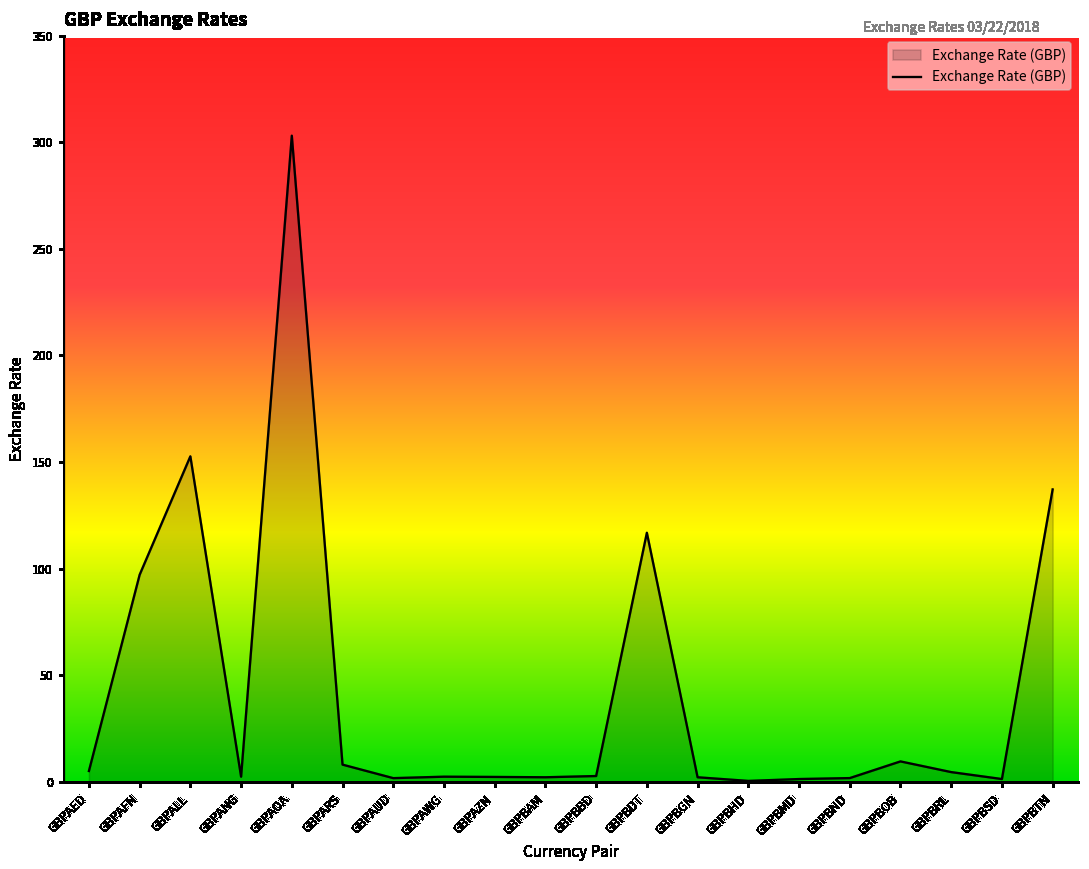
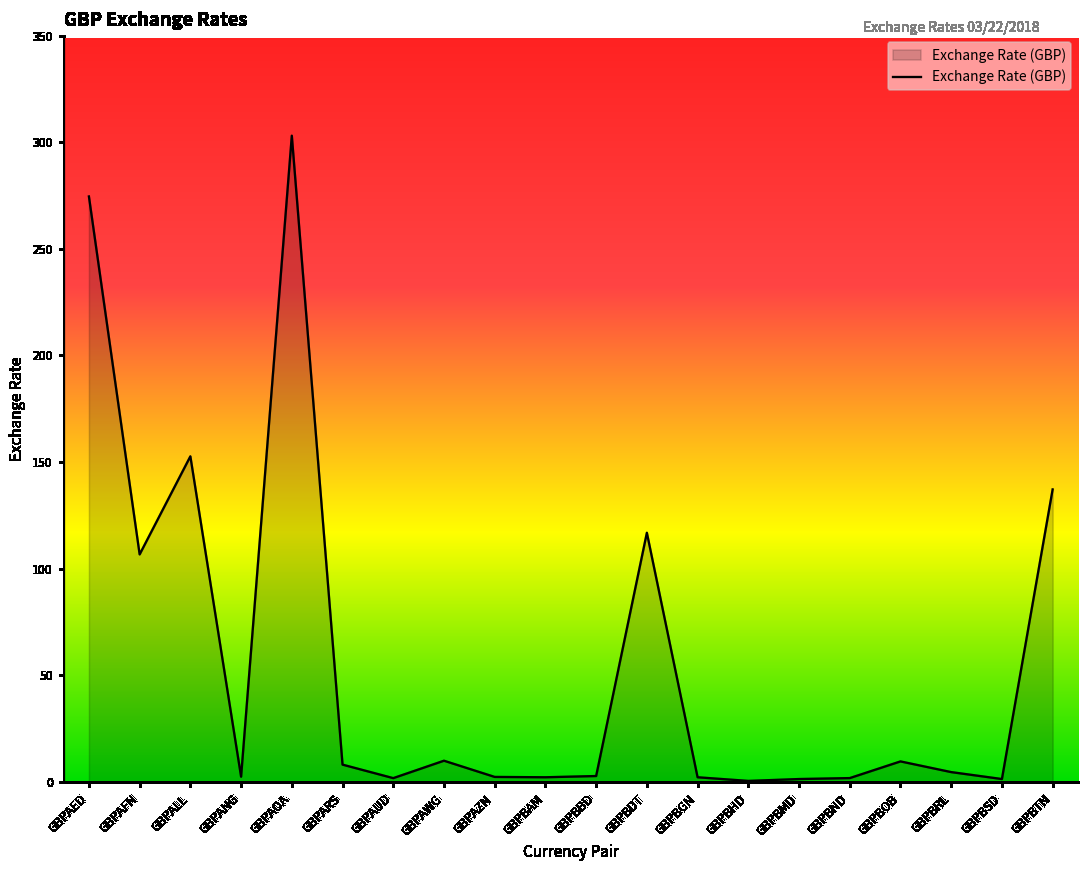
GBPAED: 5 -> 275
GBPAFN: 97 -> 107
GBPAWG: 3 -> 10
